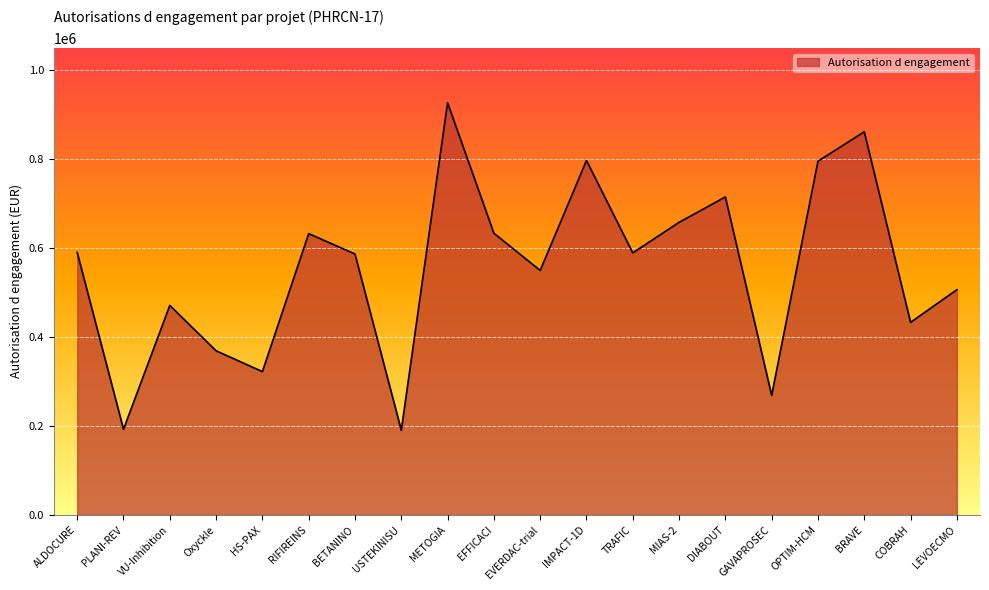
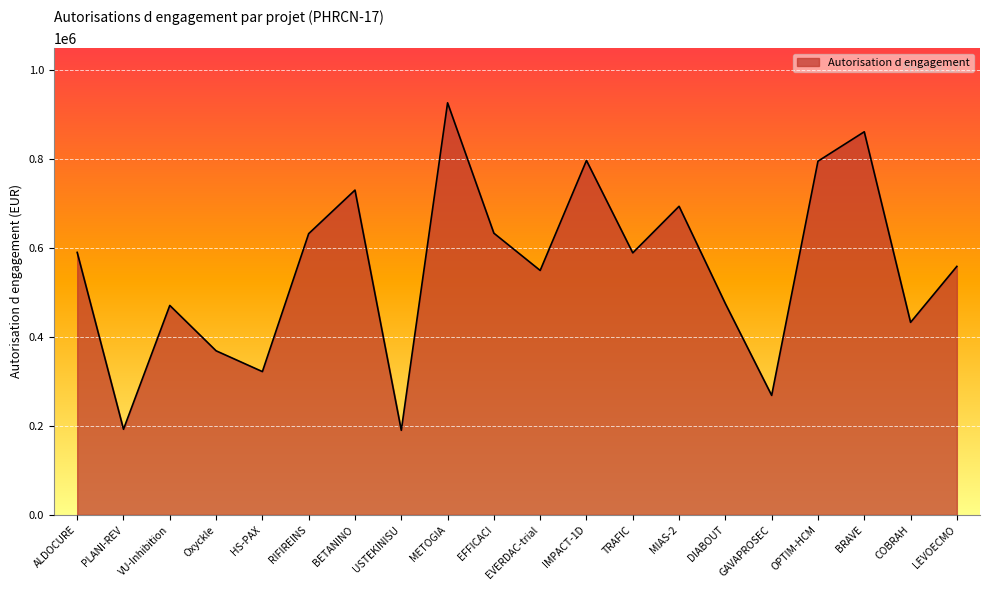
BETANINO: 590000 -> 730000
MIAS-2: 660000 -> 690000
DIABOUT: 720000 -> 480000
LEVOECMO: 510000 -> 560000
